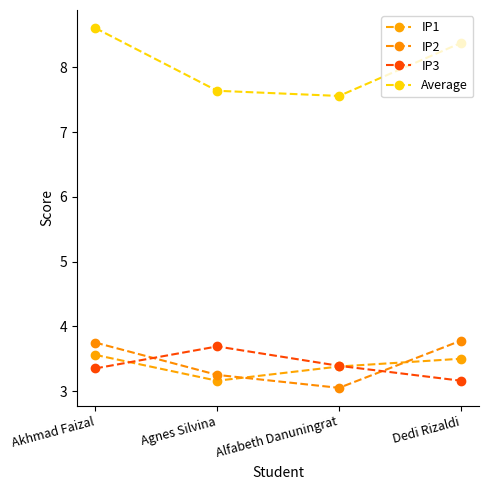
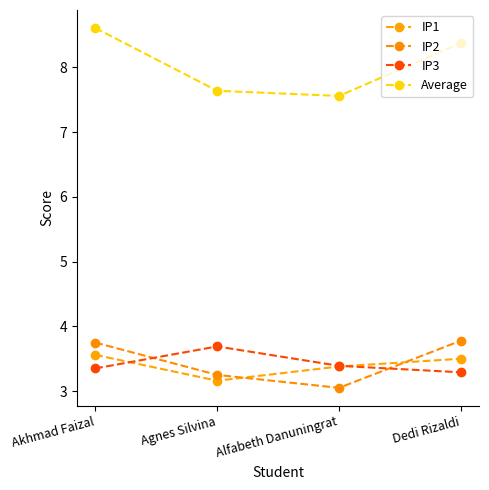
IP3, Dedi Rizaldi: 3.2 -> 3.3
